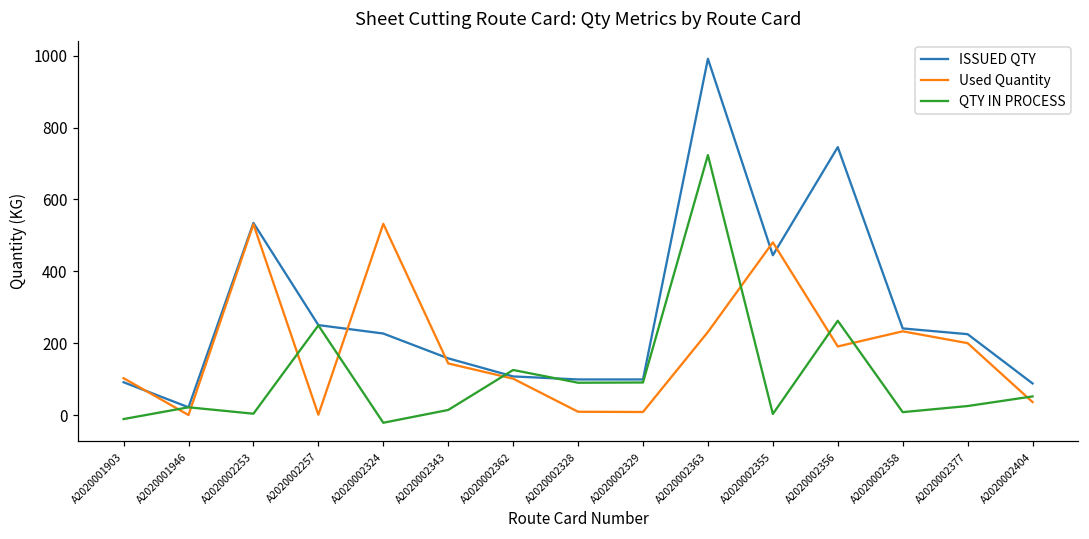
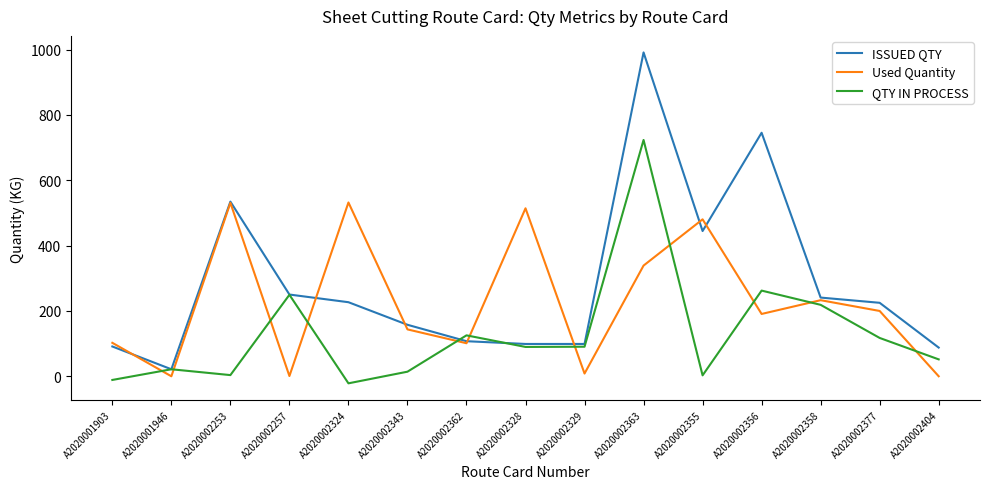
Used Quantity, A2020002328: 10 -> 510
Used Quantity, A2020002363: 230 -> 340
QTY IN PROCESS, A2020002358: 10 -> 220
QTY IN PROCESS, A2020002377: 30 -> 120
Used Quantity, A2020002404: 40 -> 0
